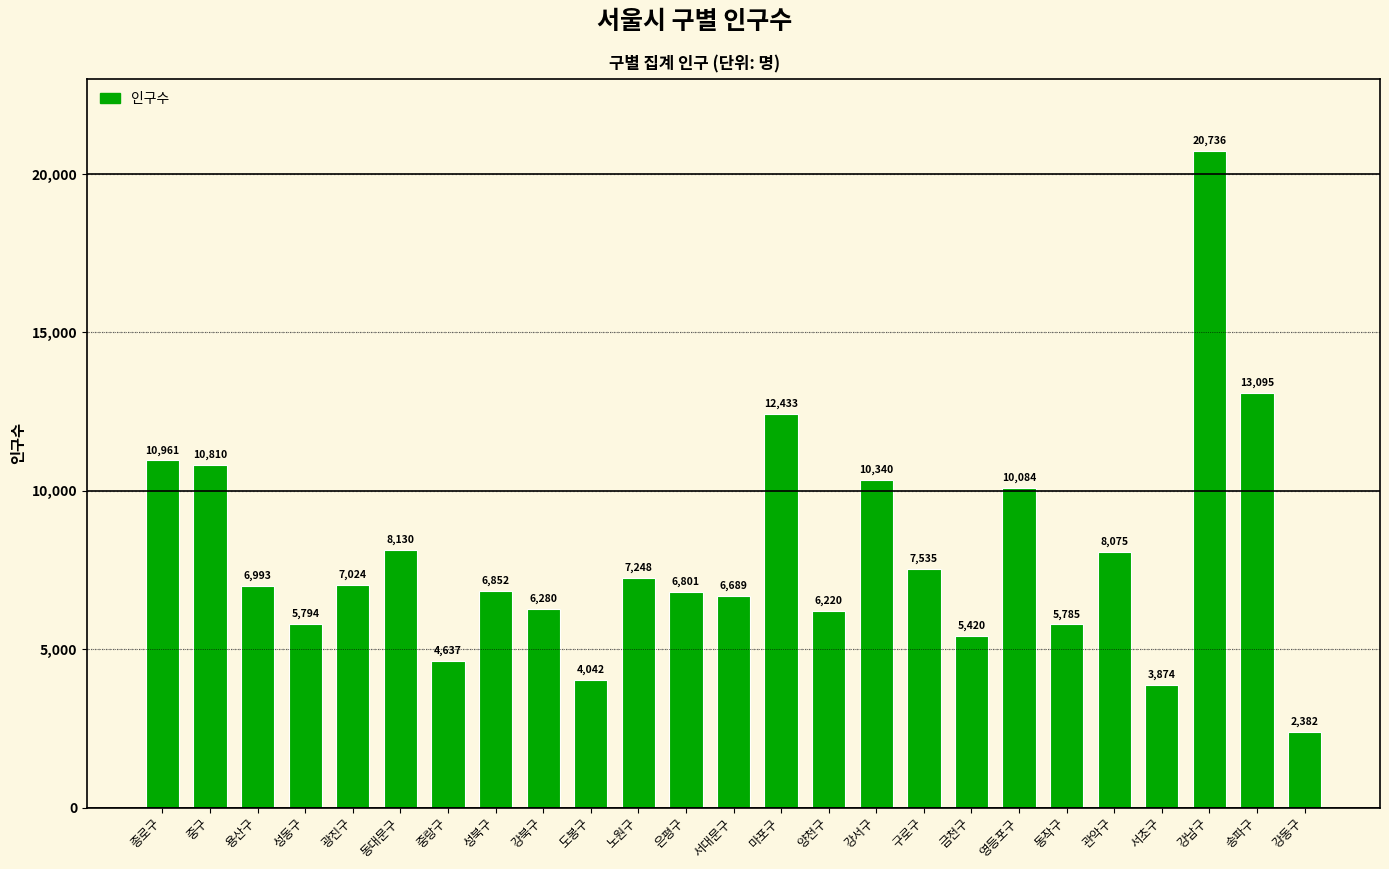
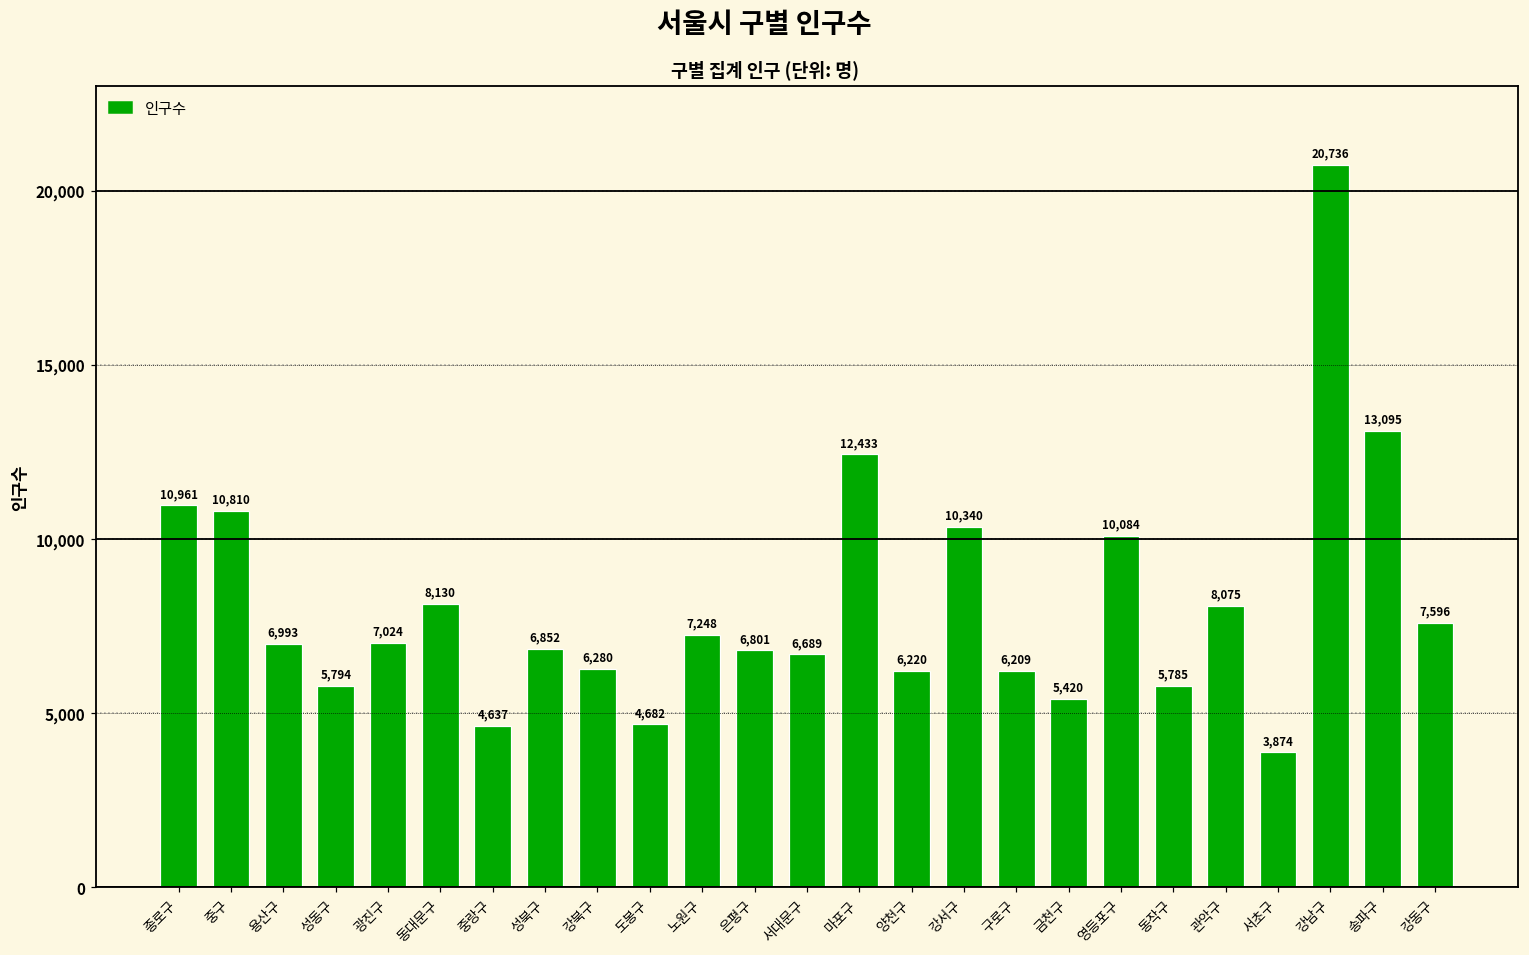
도봉구: 4,042 -> 4,682
구로구: 7,535 -> 6,209
강동구: 2,382 -> 7,596
